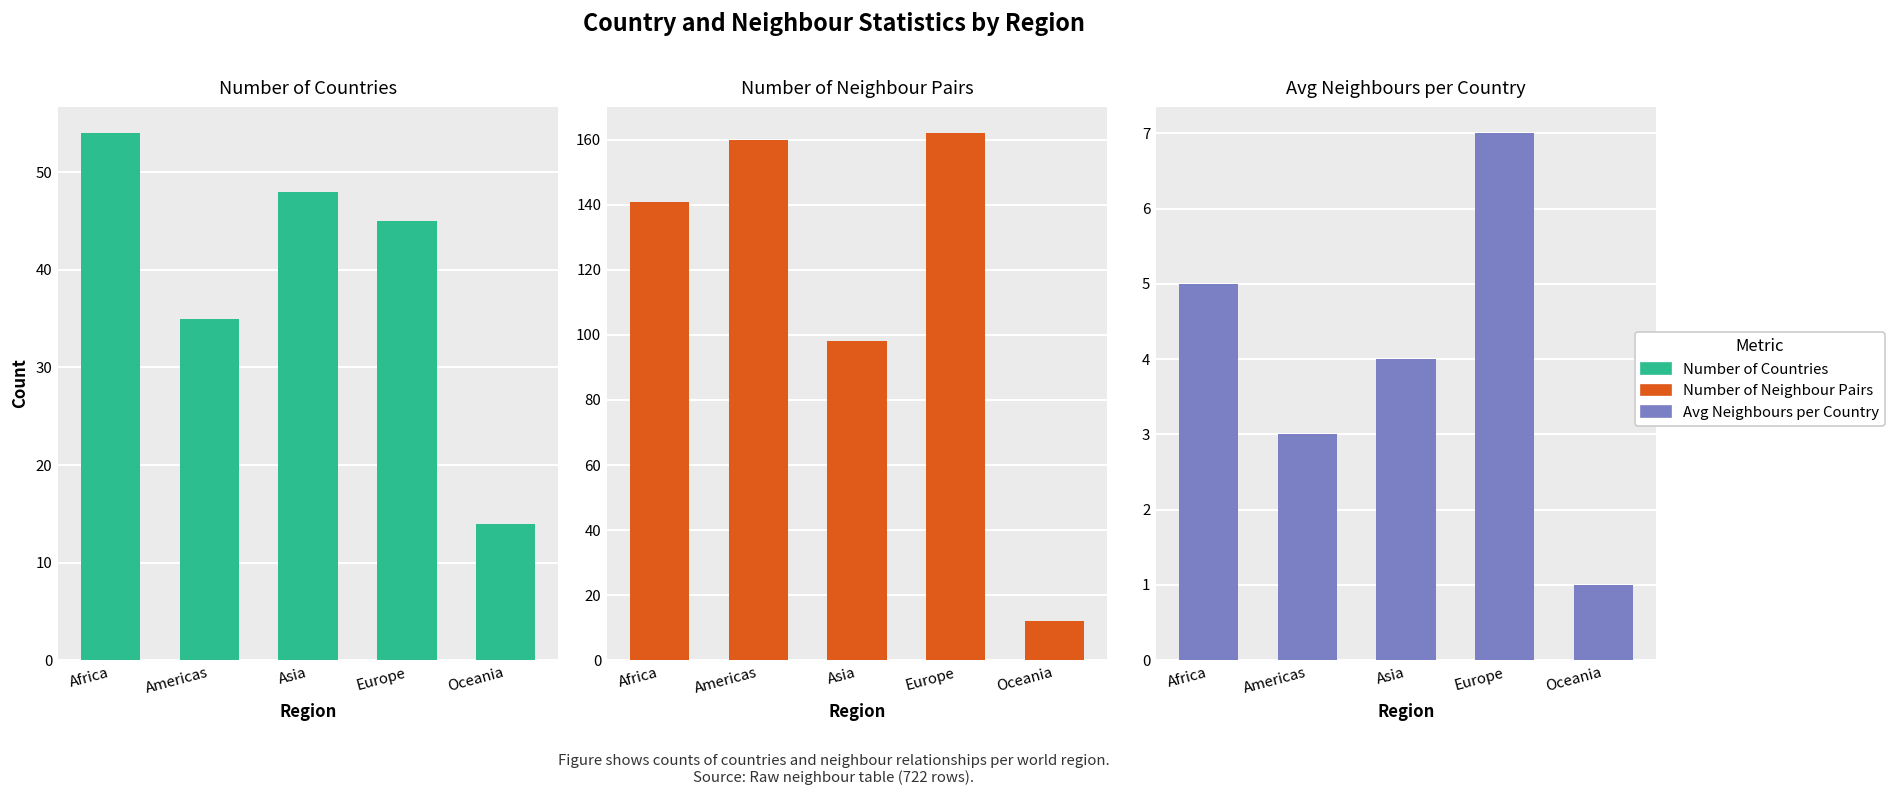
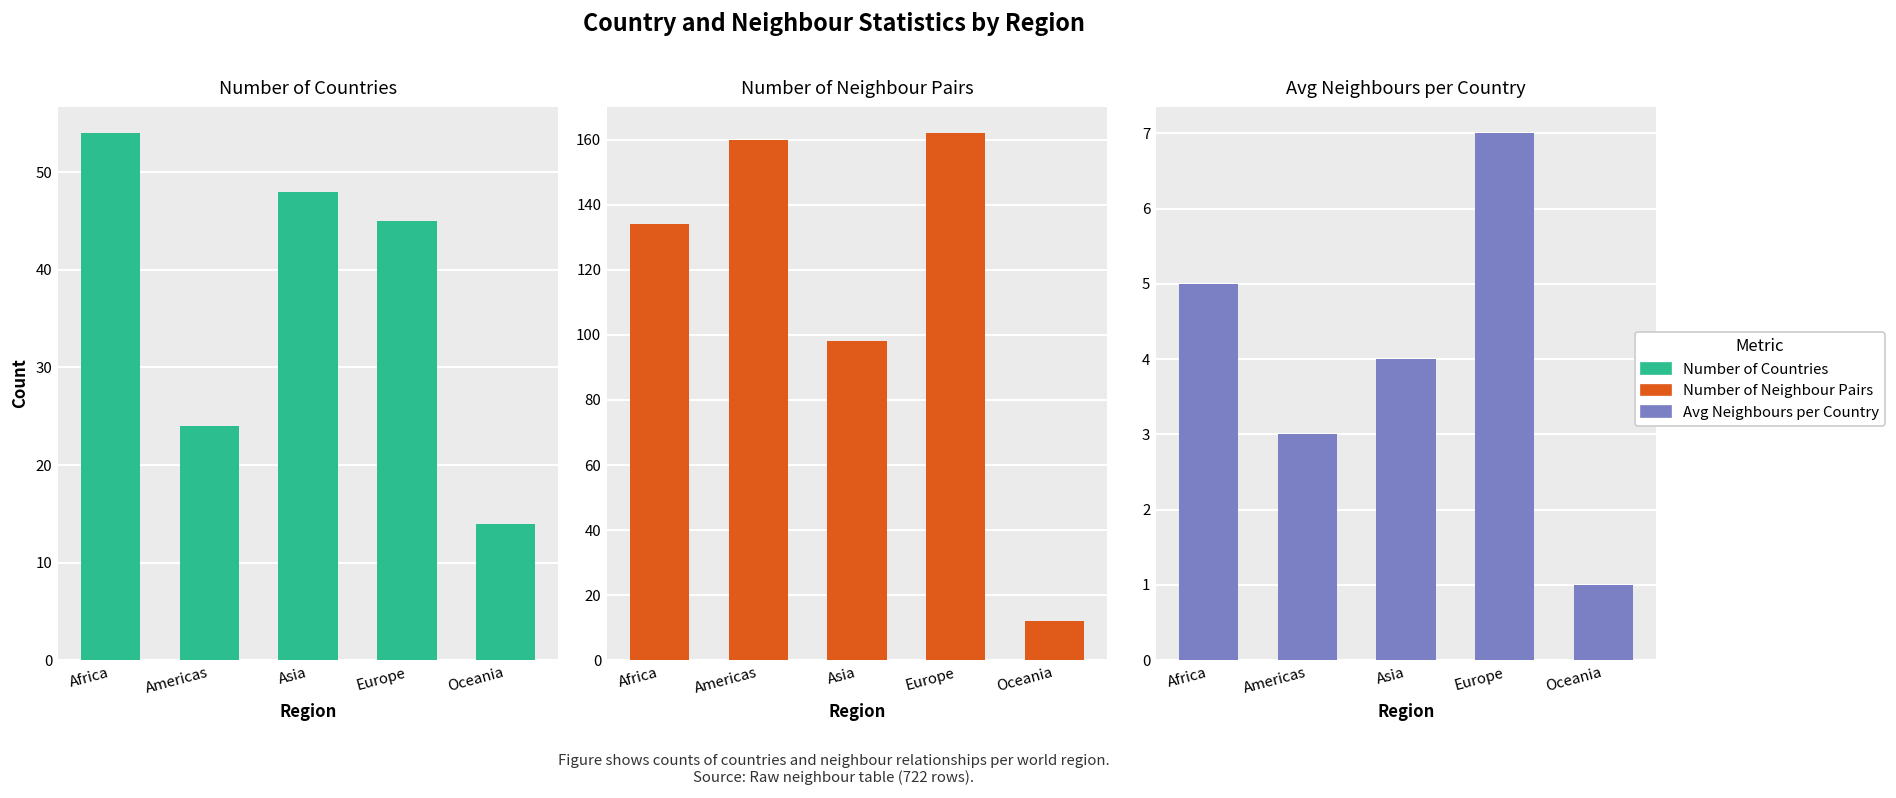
Number of Countries, Americas: 35 -> 24
Number of Neighbour Pairs, Africa: 141 -> 134
